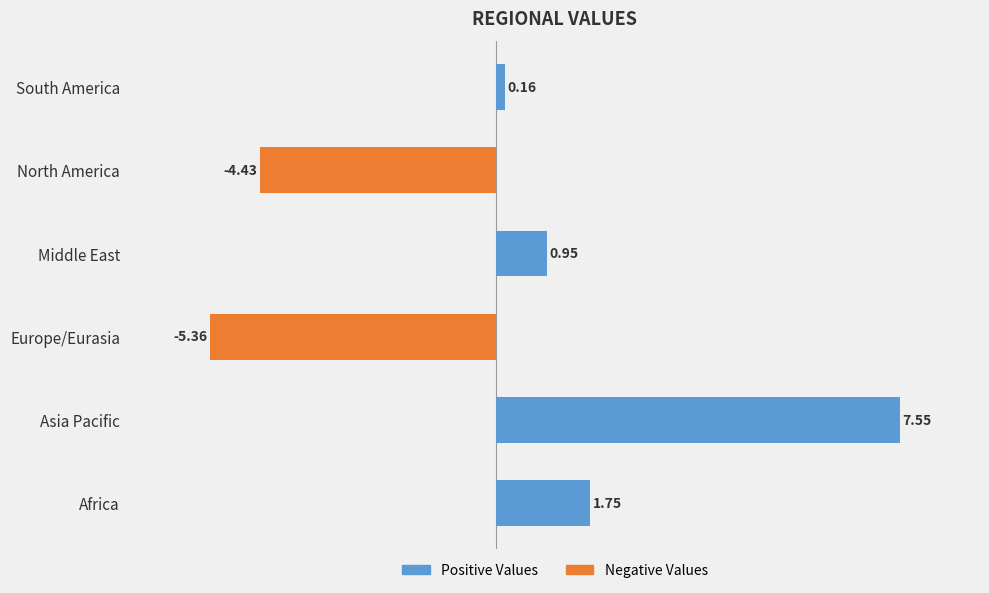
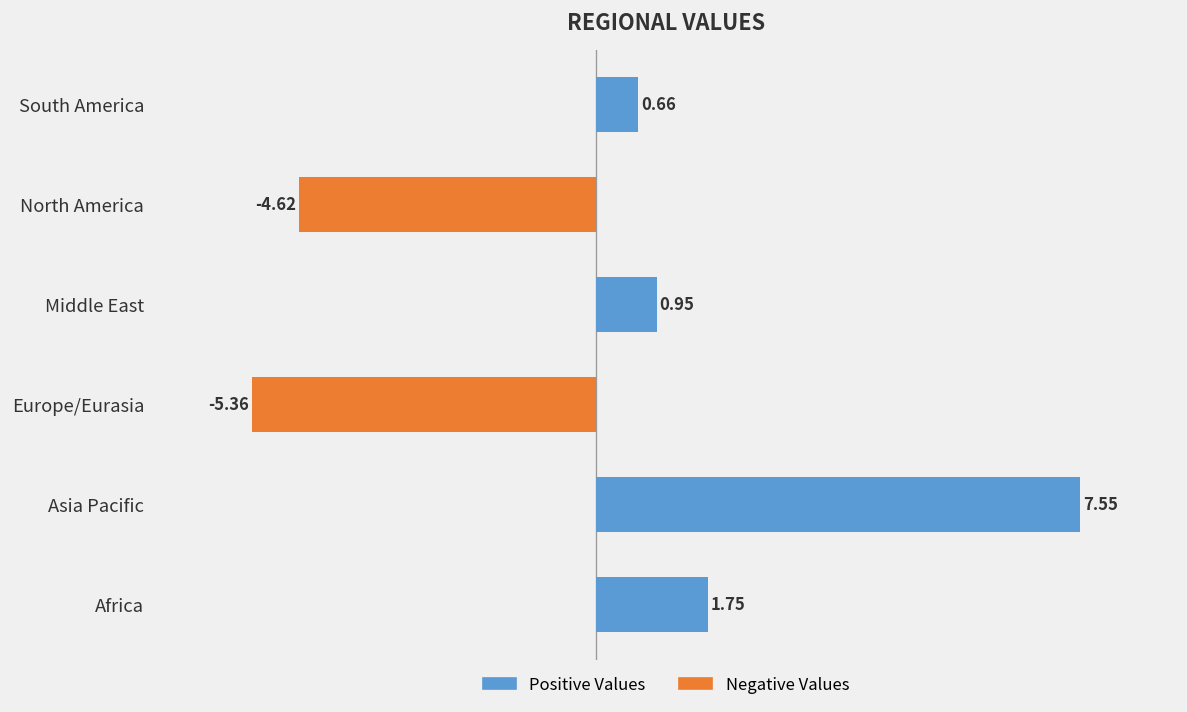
South America: 0.16 -> 0.66
North America: -4.43 -> -4.62
